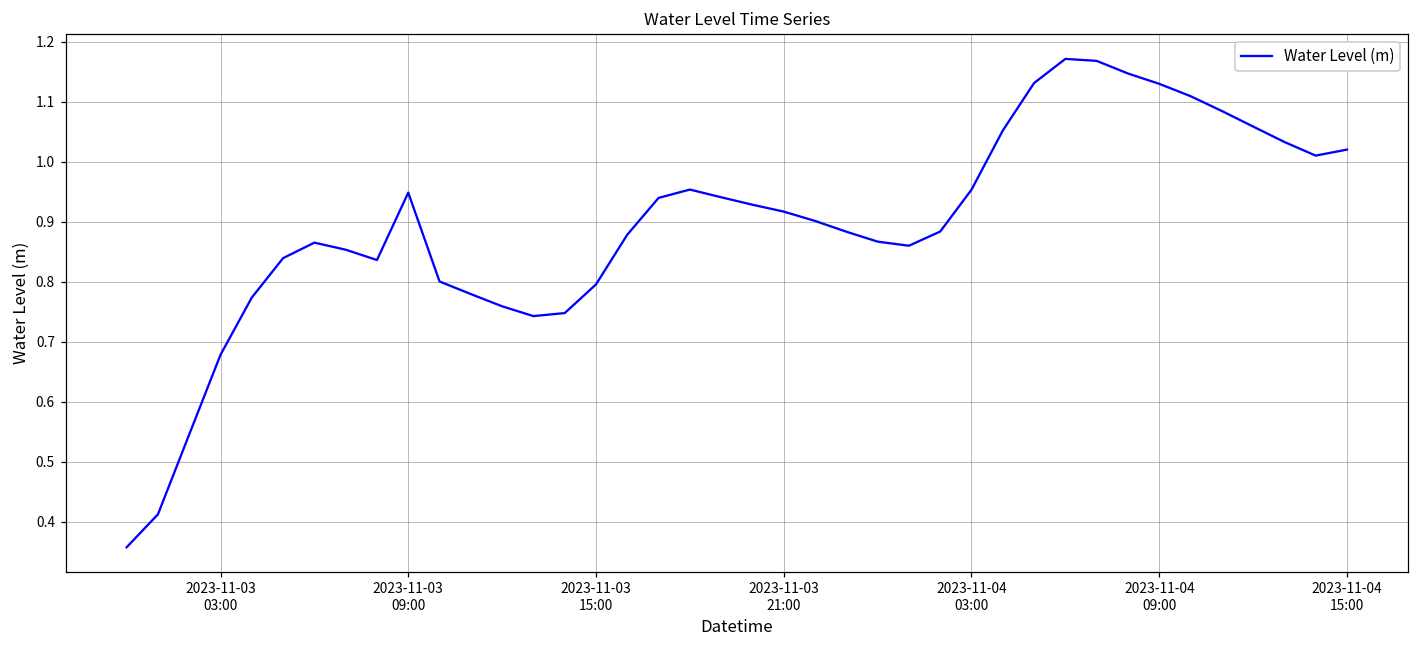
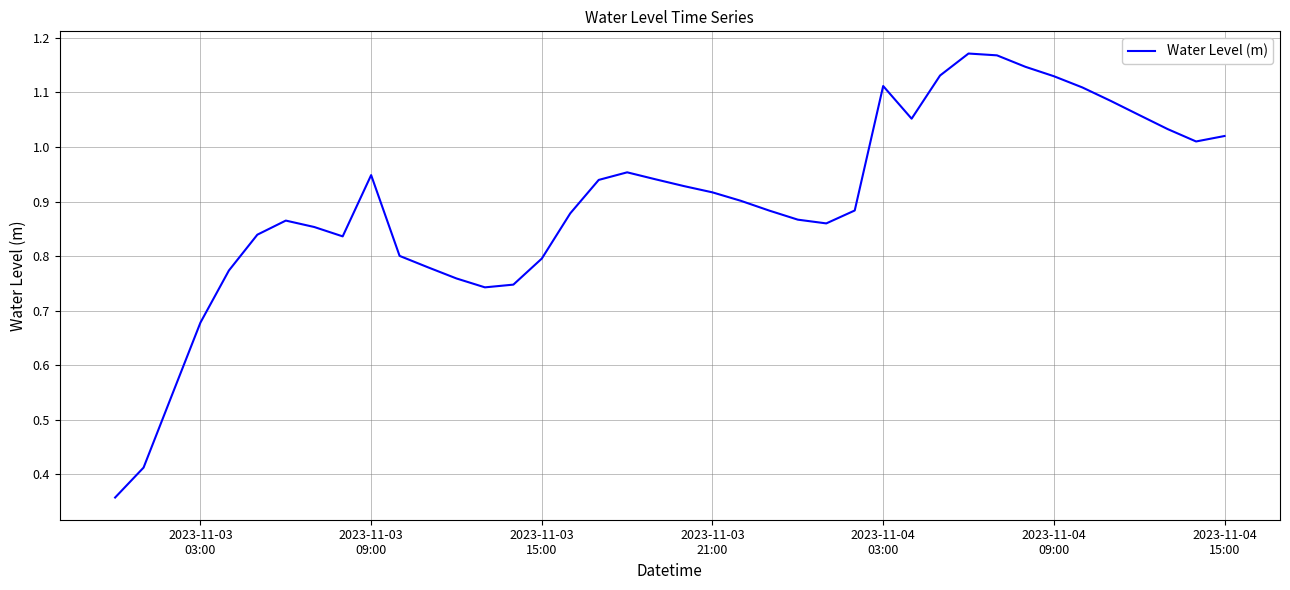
2023-11-04 03:00: 0.95 -> 1.11
